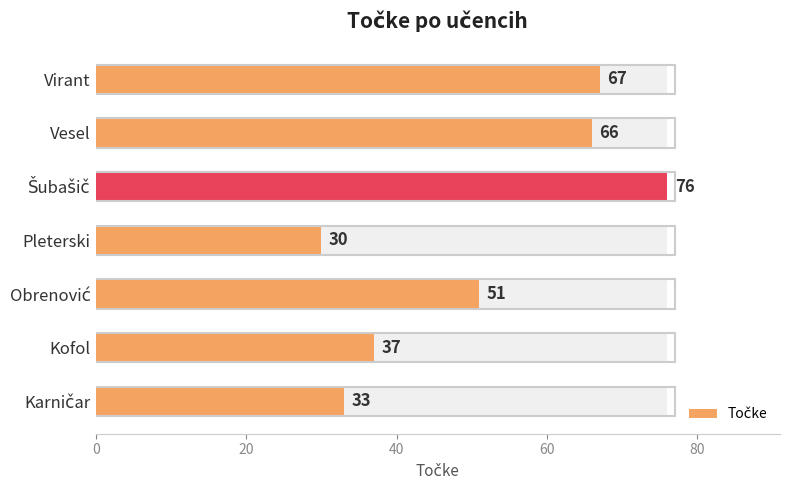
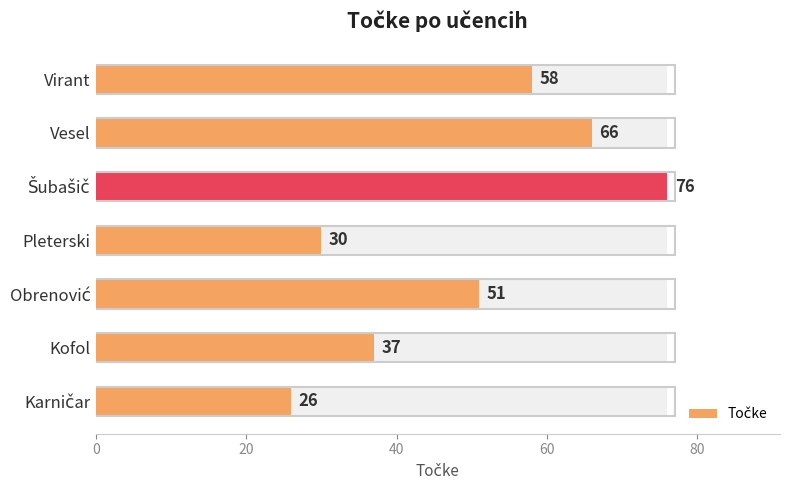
Točke, Virant: 67 -> 58
Točke, Karničar: 33 -> 26
